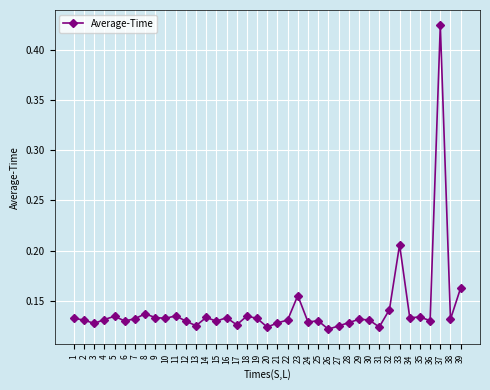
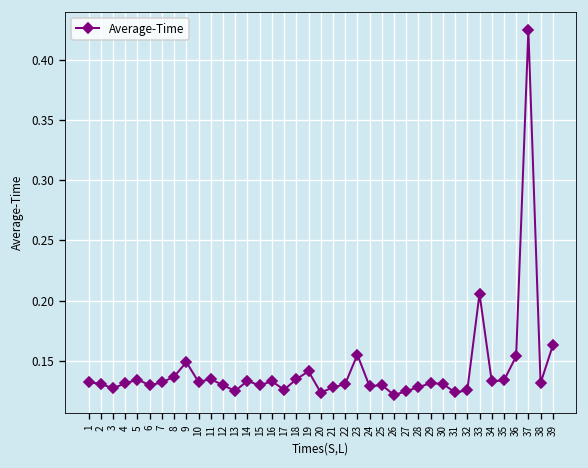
9: 0.133 -> 0.149
19: 0.132 -> 0.141
32: 0.141 -> 0.126
36: 0.130 -> 0.154
